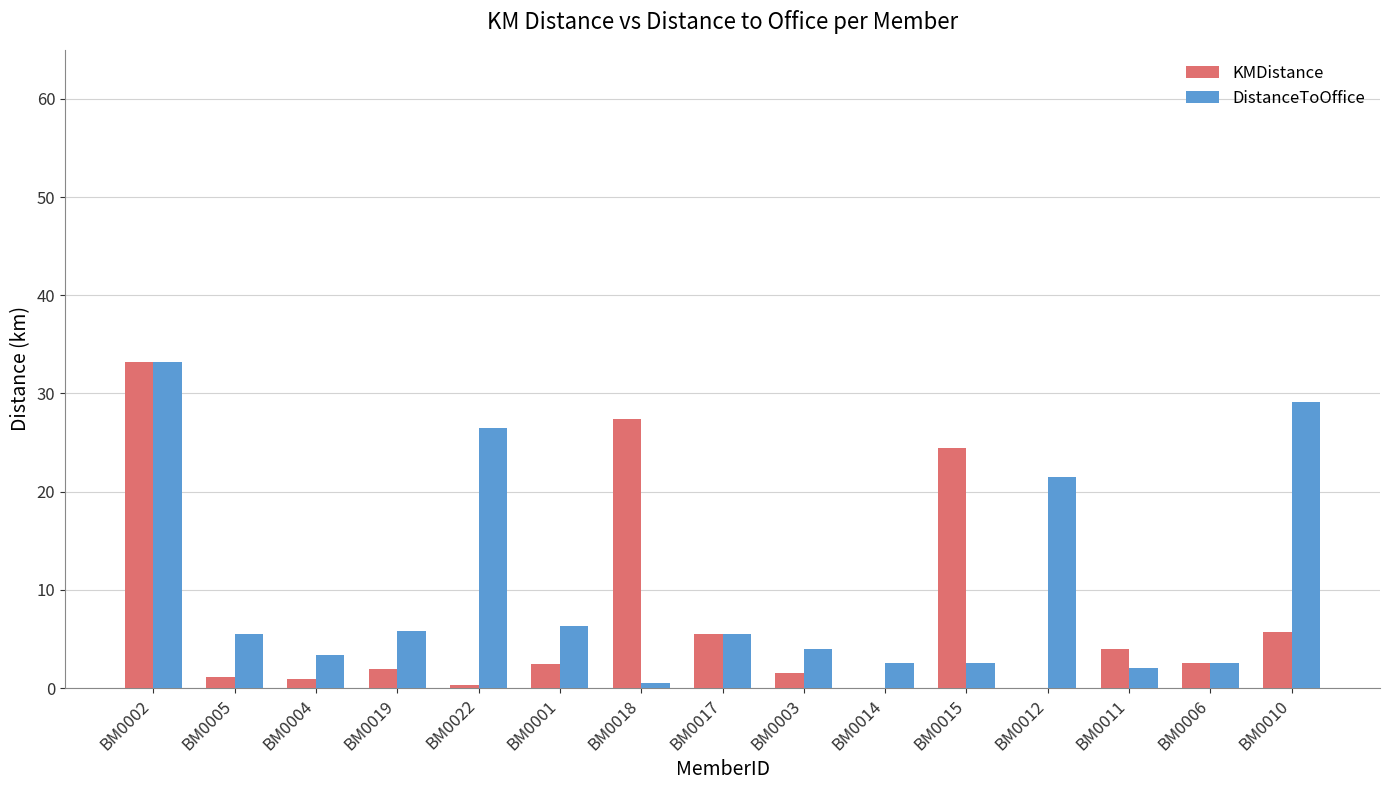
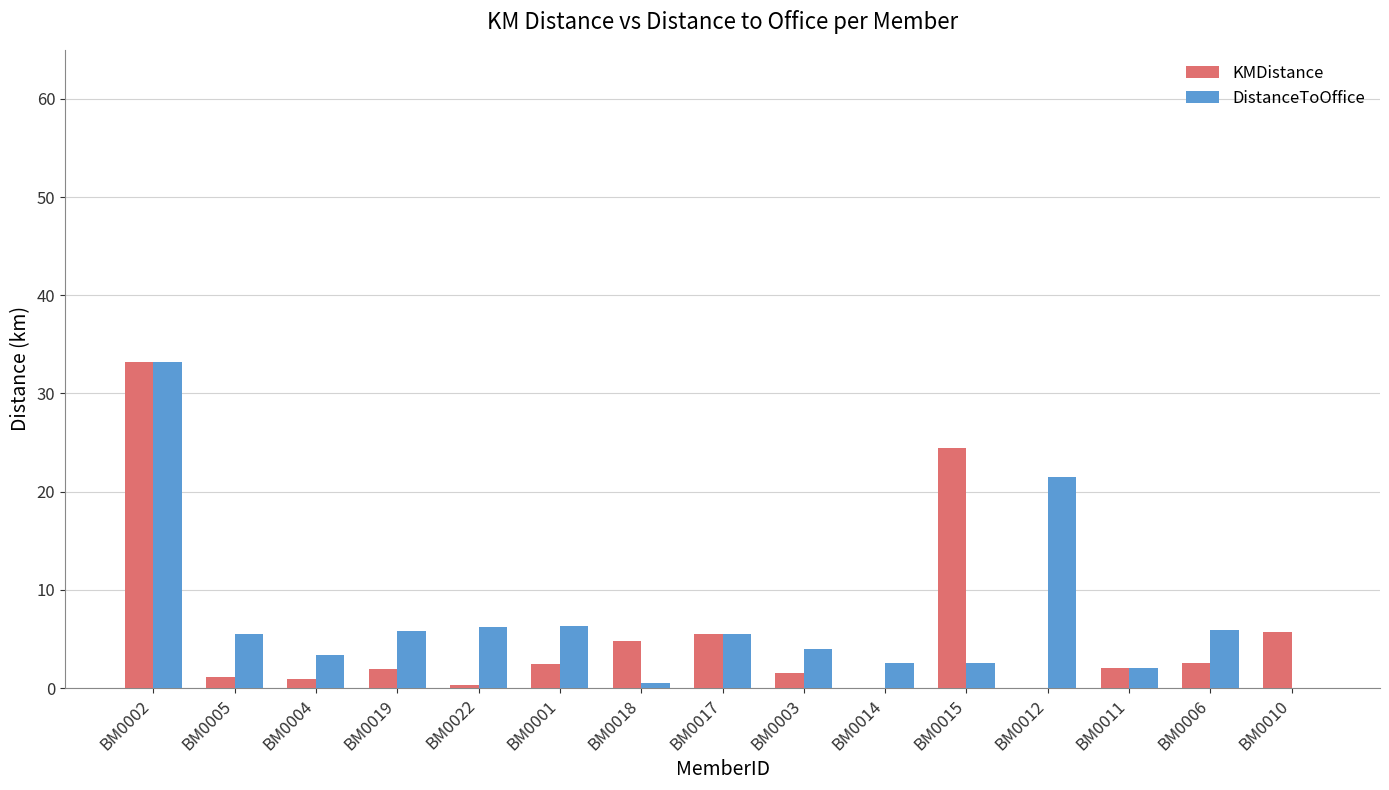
DistanceToOffice, BM0022: 27 -> 6
KMDistance, BM0018: 27 -> 5
KMDistance, BM0011: 4 -> 2
DistanceToOffice, BM0006: 3 -> 6
DistanceToOffice, BM0010: 29 -> 0
